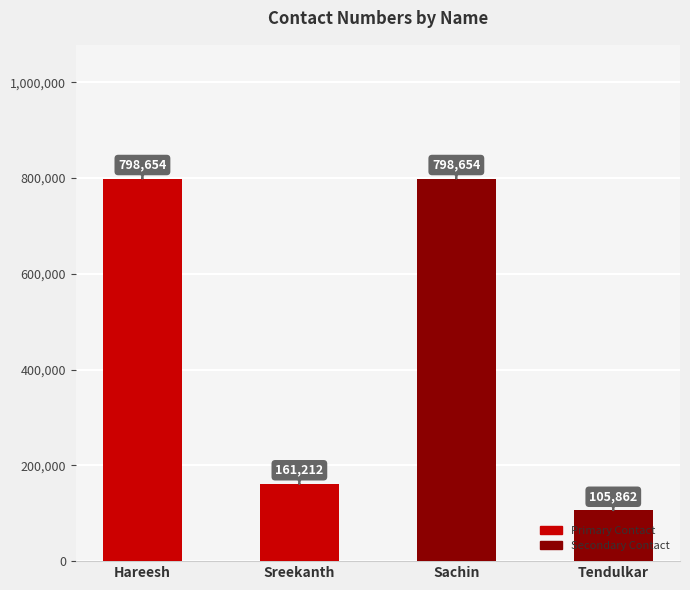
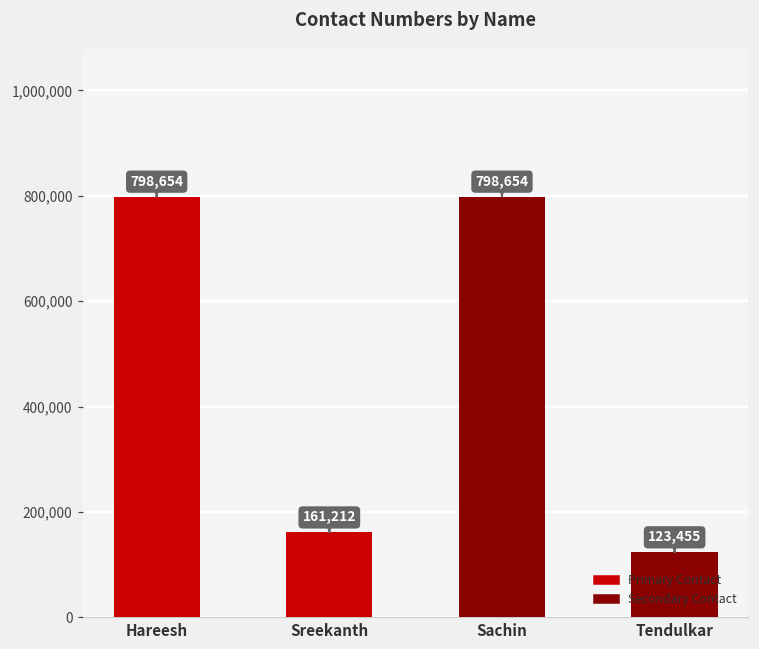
Tendulkar: 105,862 -> 123,455
